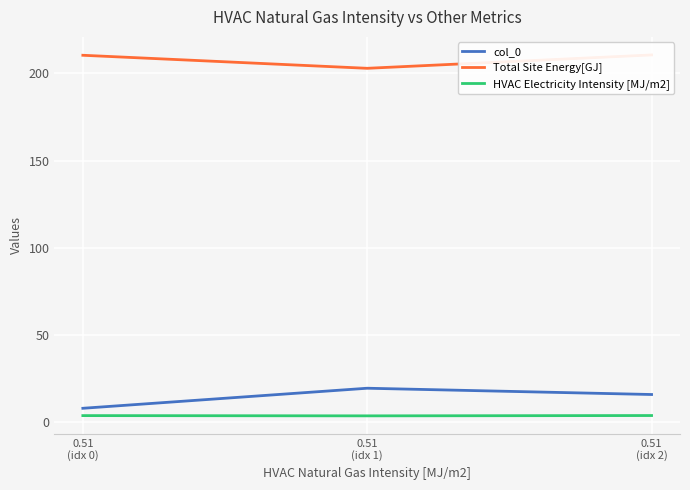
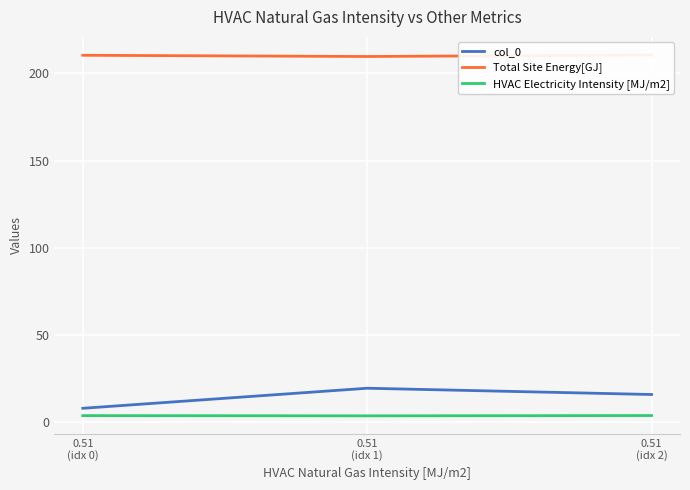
Total Site Energy[GJ], 0.51 (idx 1): 203 -> 210
